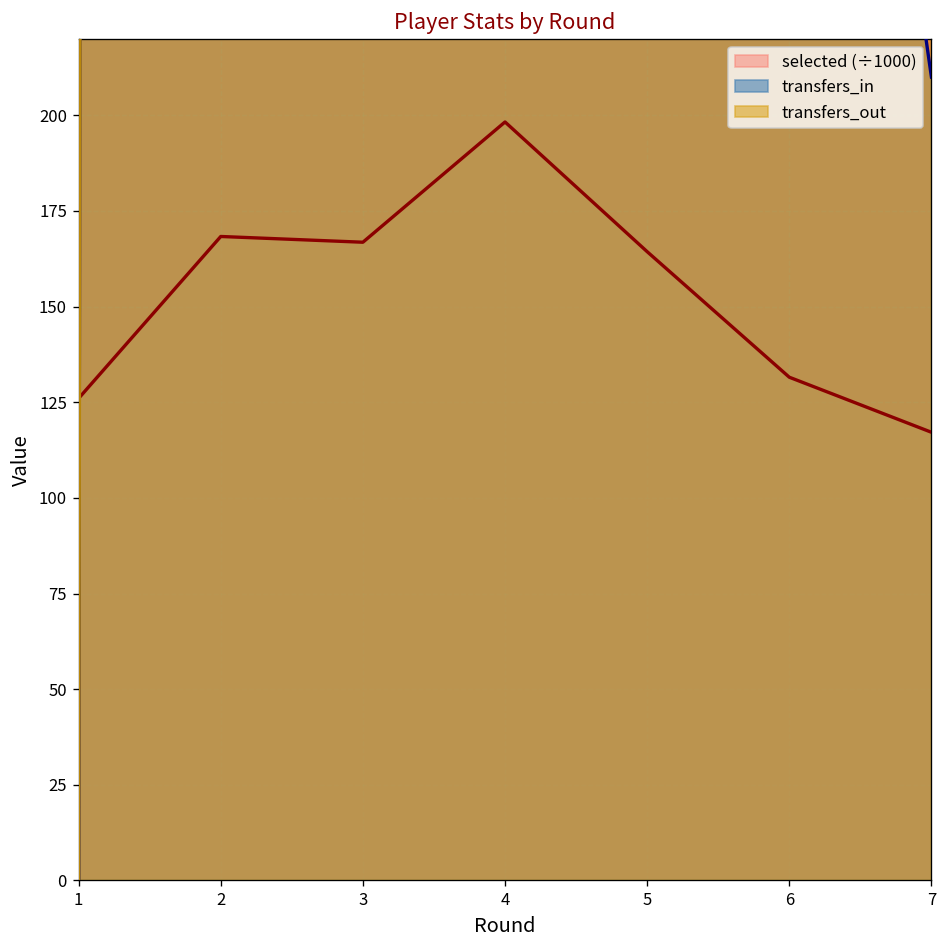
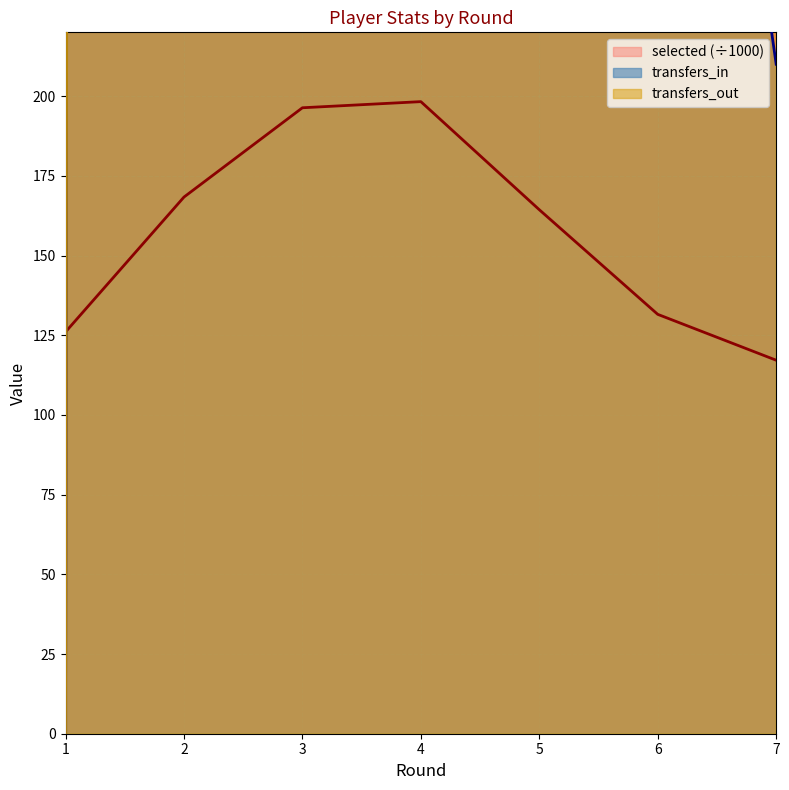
selected (÷1000), 3: 167 -> 196
